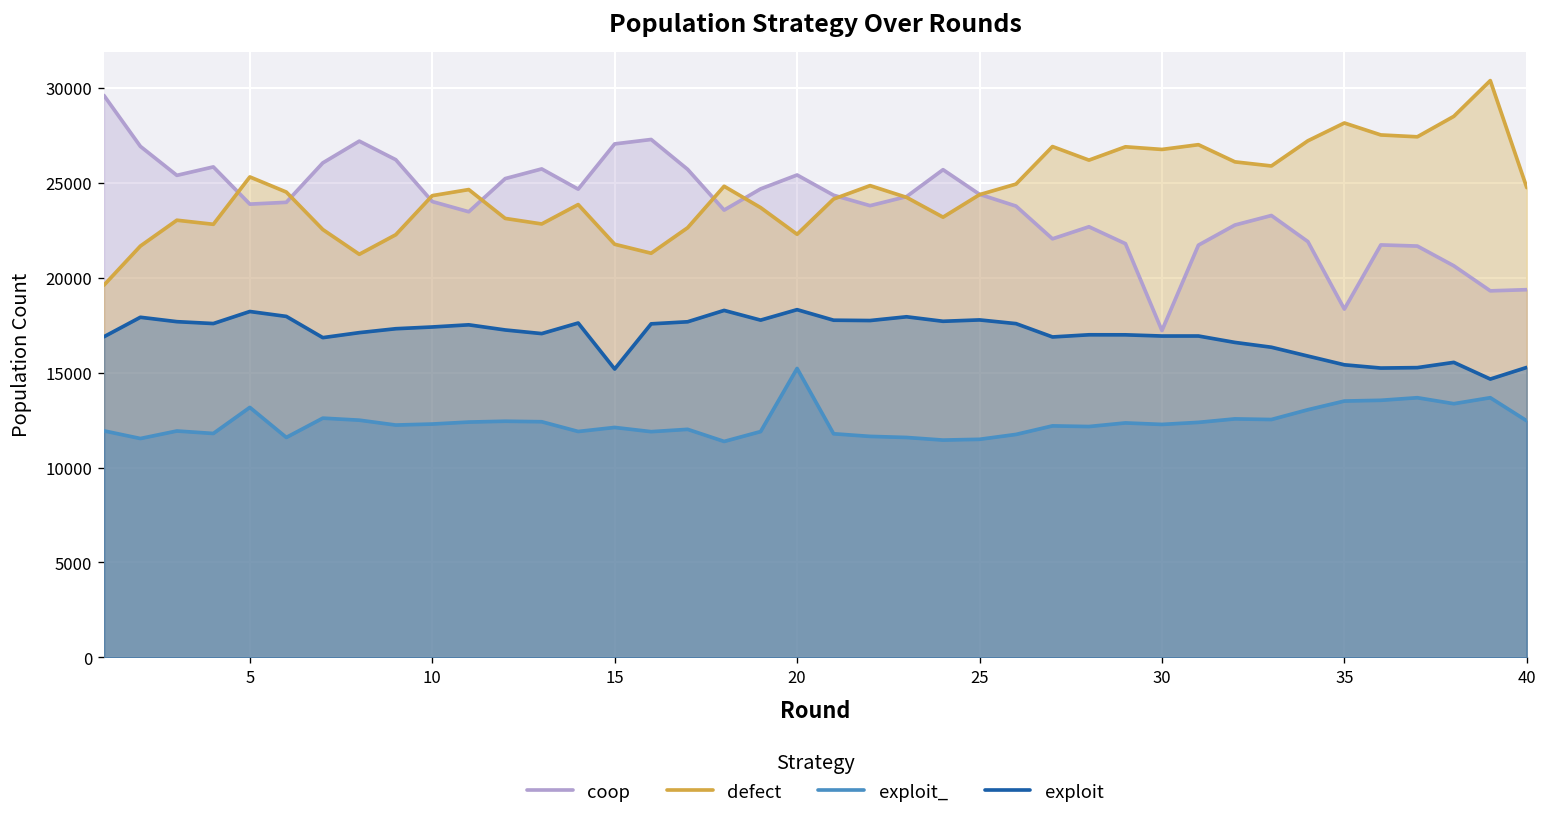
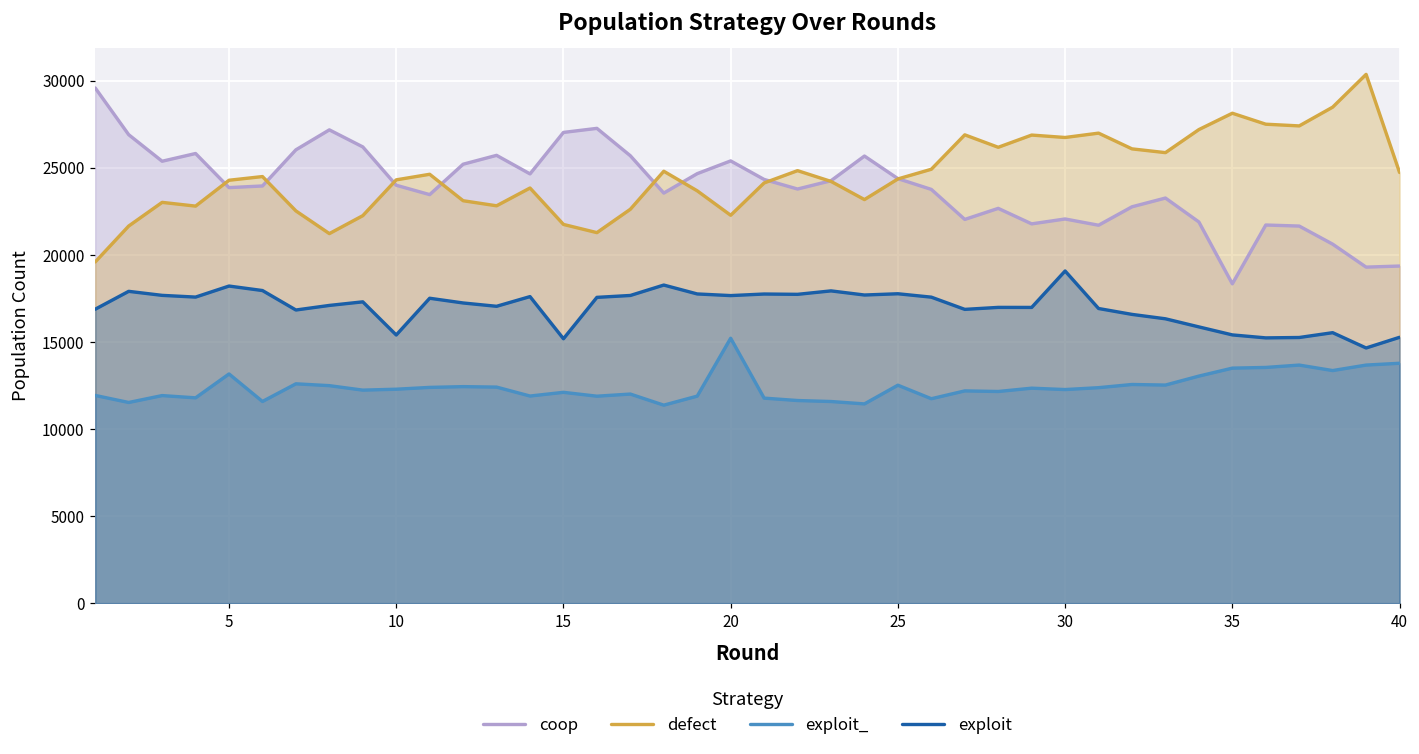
defect, 5: 25300 -> 24300
exploit, 10: 17400 -> 15400
exploit, 20: 18300 -> 17700
exploit_, 25: 11500 -> 12500
coop, 30: 17200 -> 22100
exploit, 30: 16900 -> 19100
exploit_, 40: 12500 -> 13800
